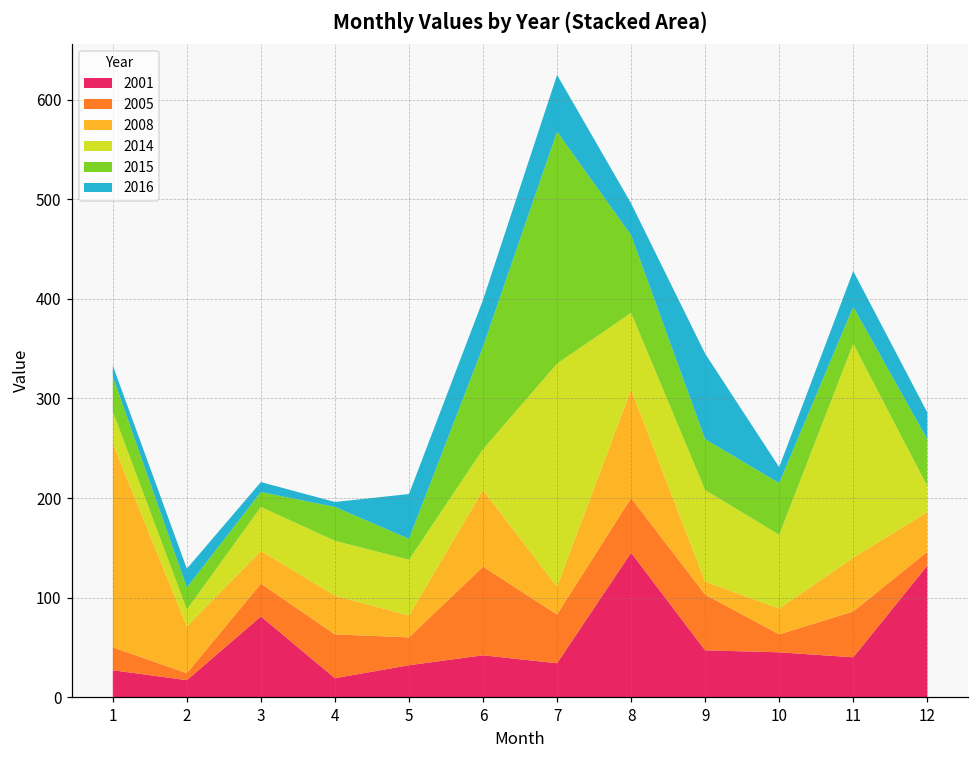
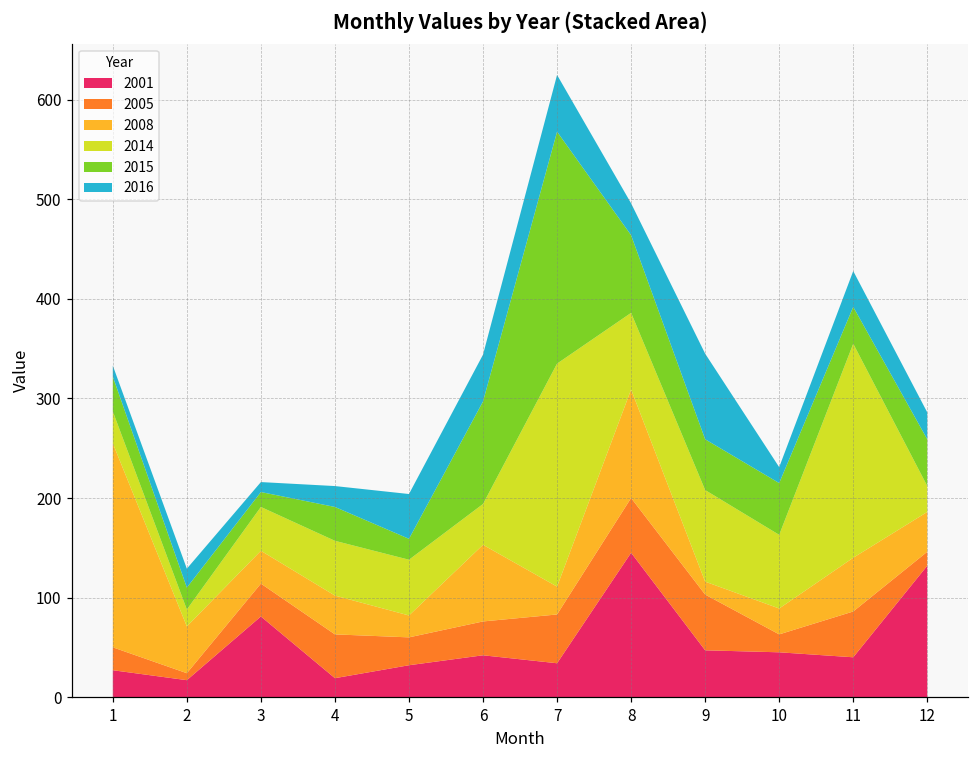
2016, 4: 10 -> 20
2005, 6: 90 -> 30
